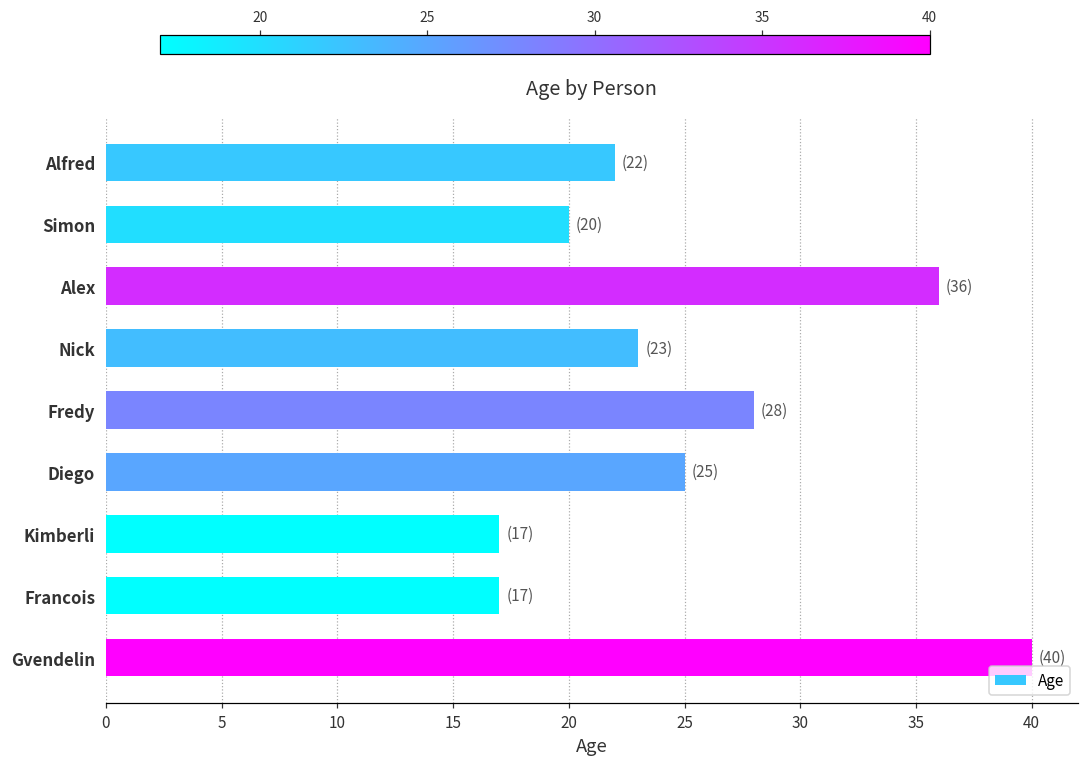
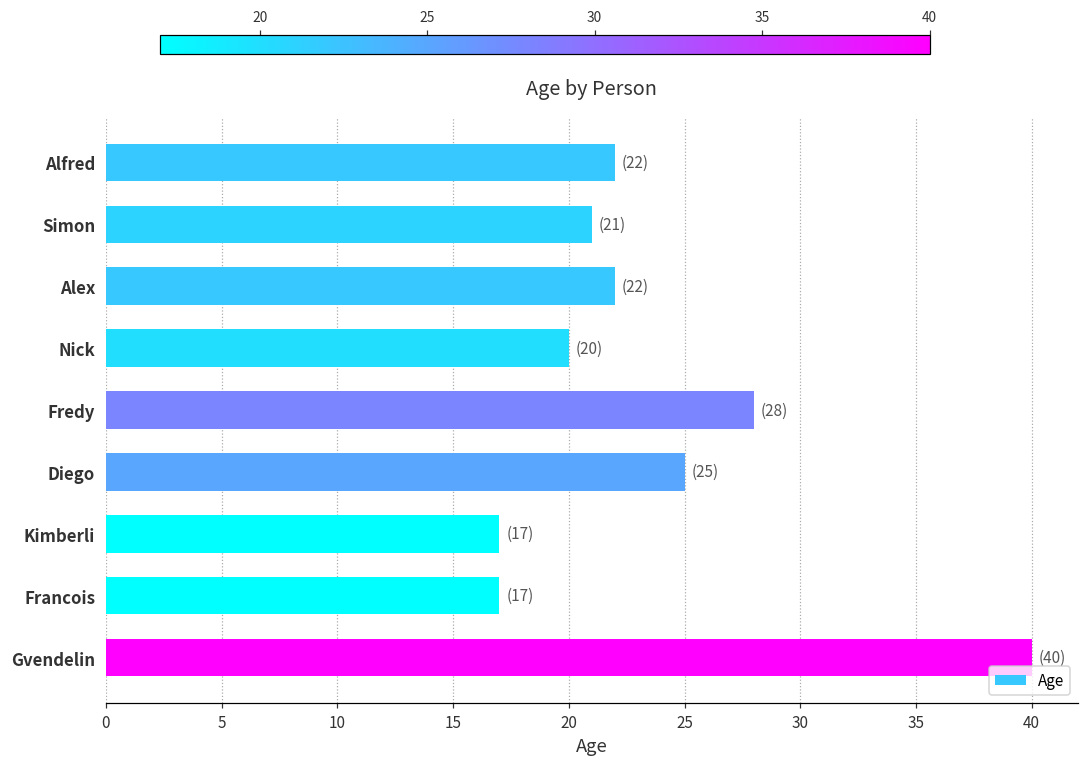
Simon: (20) -> (21)
Alex: (36) -> (22)
Nick: (23) -> (20)
